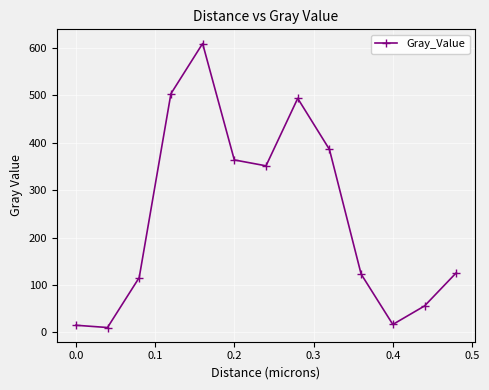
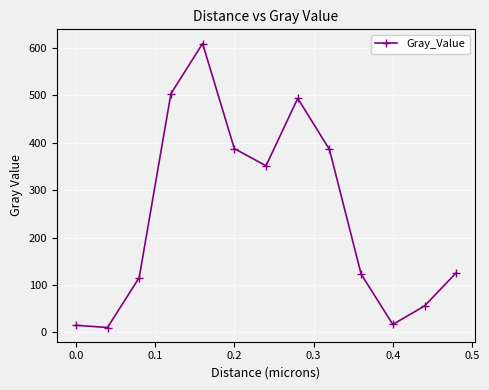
0.2: 360 -> 390
